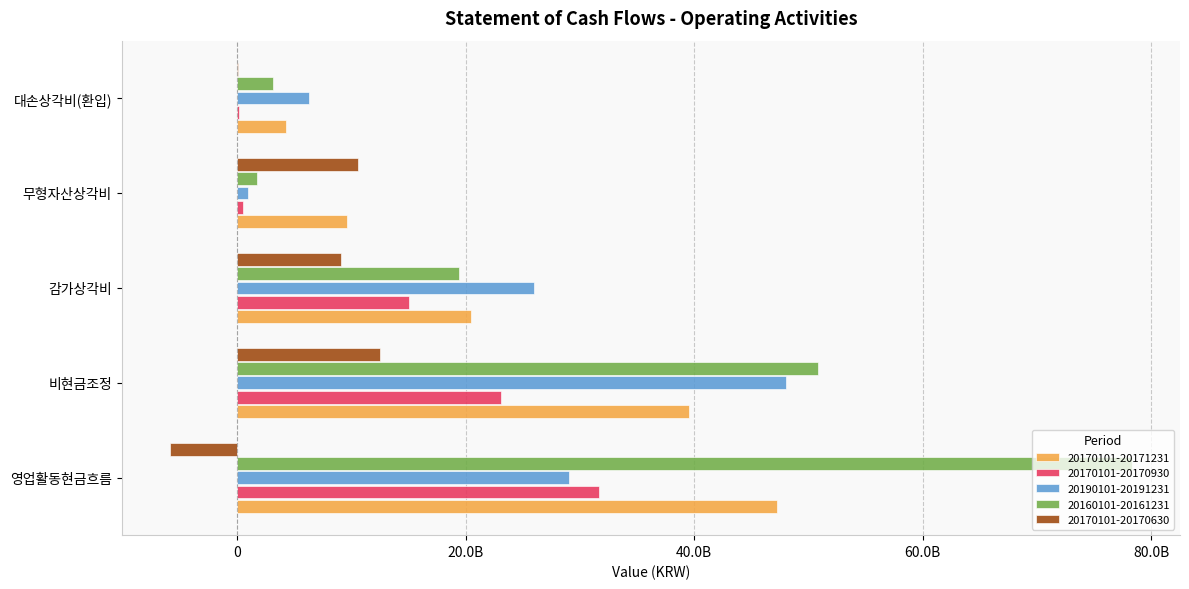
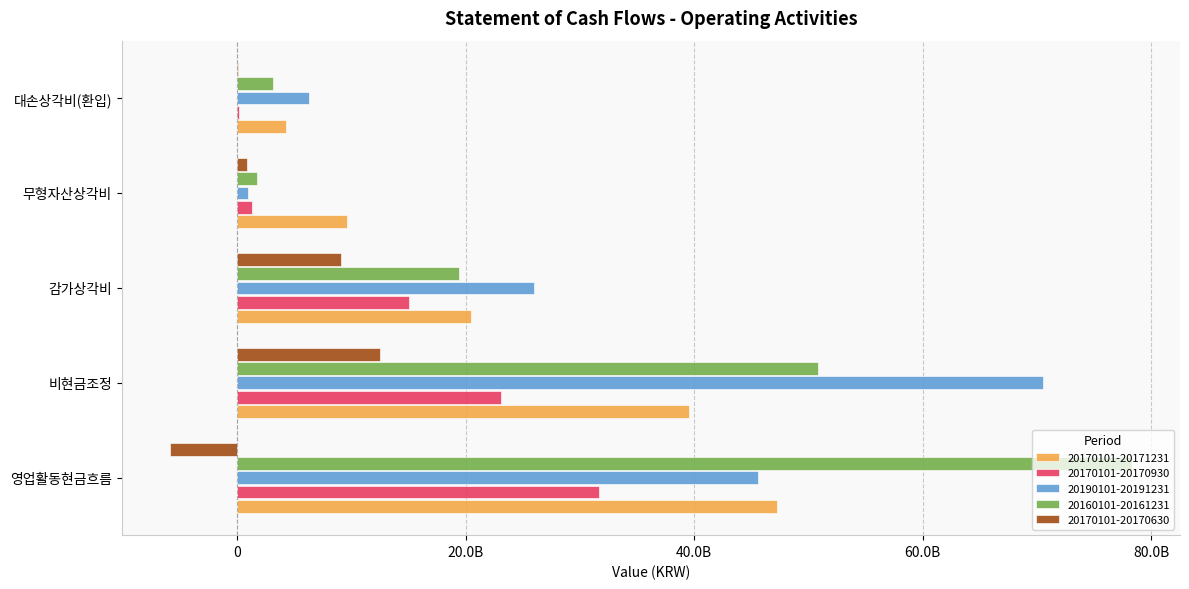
20170101-20170630, 무형자산상각비: 10600000000 -> 800000000
20170101-20170930, 무형자산상각비: 500000000 -> 1300000000
20190101-20191231, 비현금조정: 48000000000 -> 70500000000
20190101-20191231, 영업활동현금흐름: 29100000000 -> 45600000000
